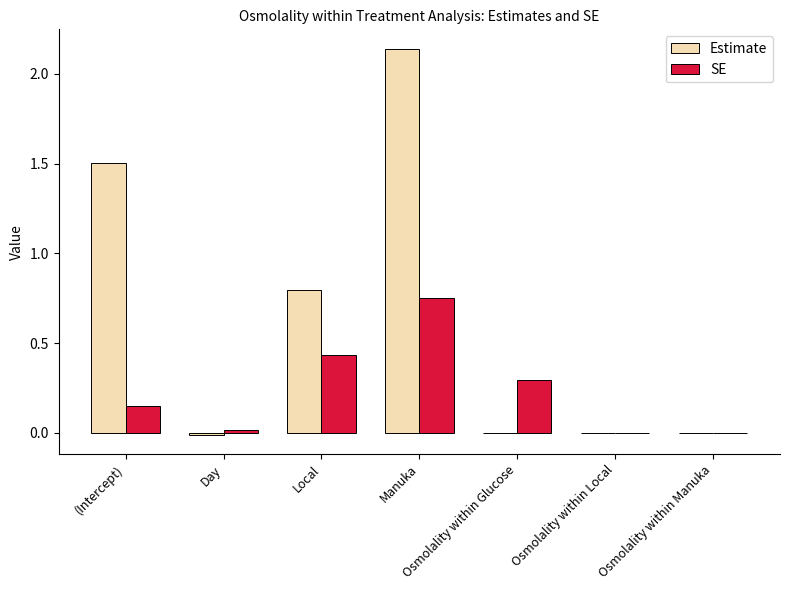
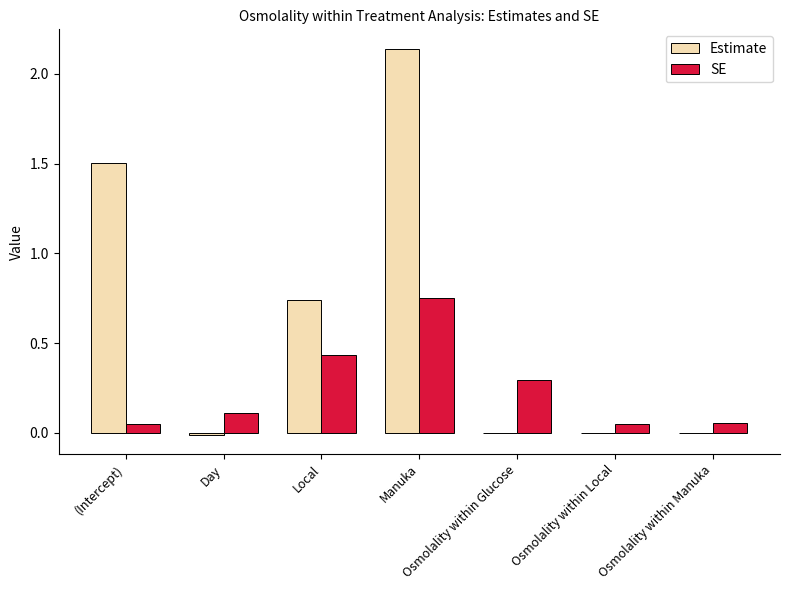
SE, (Intercept): 0.15 -> 0.05
SE, Day: 0.01 -> 0.11
Estimate, Local: 0.79 -> 0.74
SE, Osmolality within Local: 0.00 -> 0.05
SE, Osmolality within Manuka: 0.00 -> 0.05
